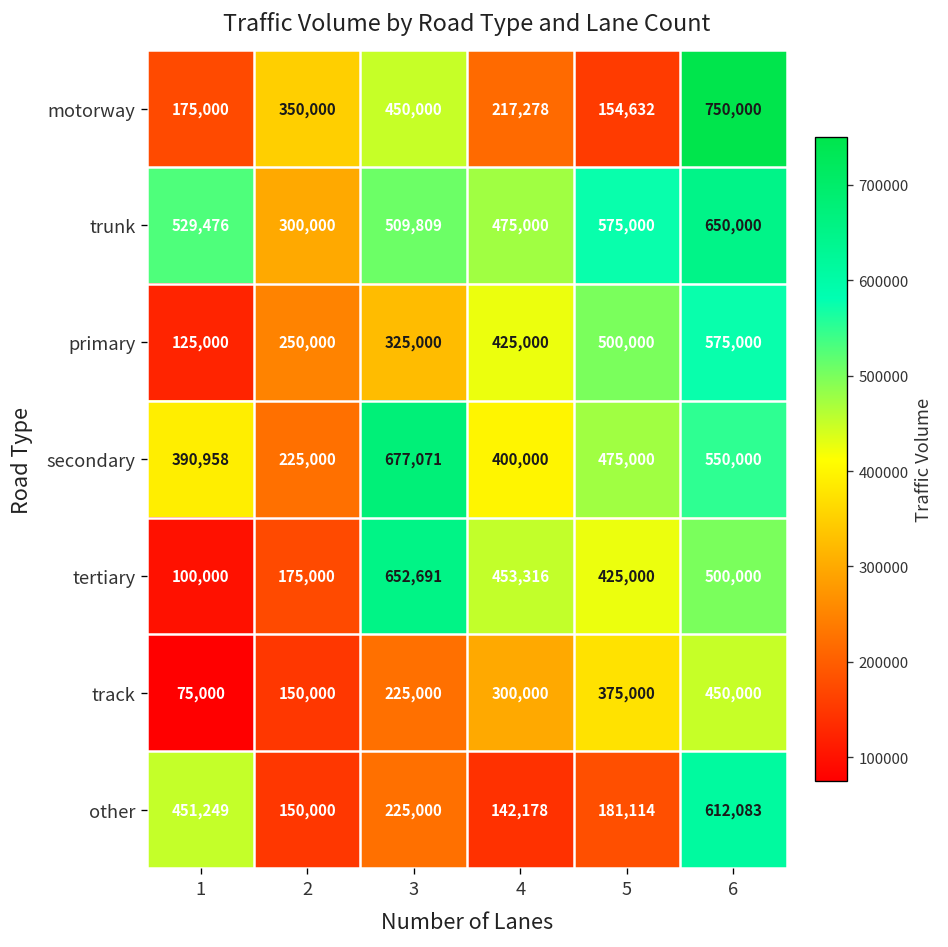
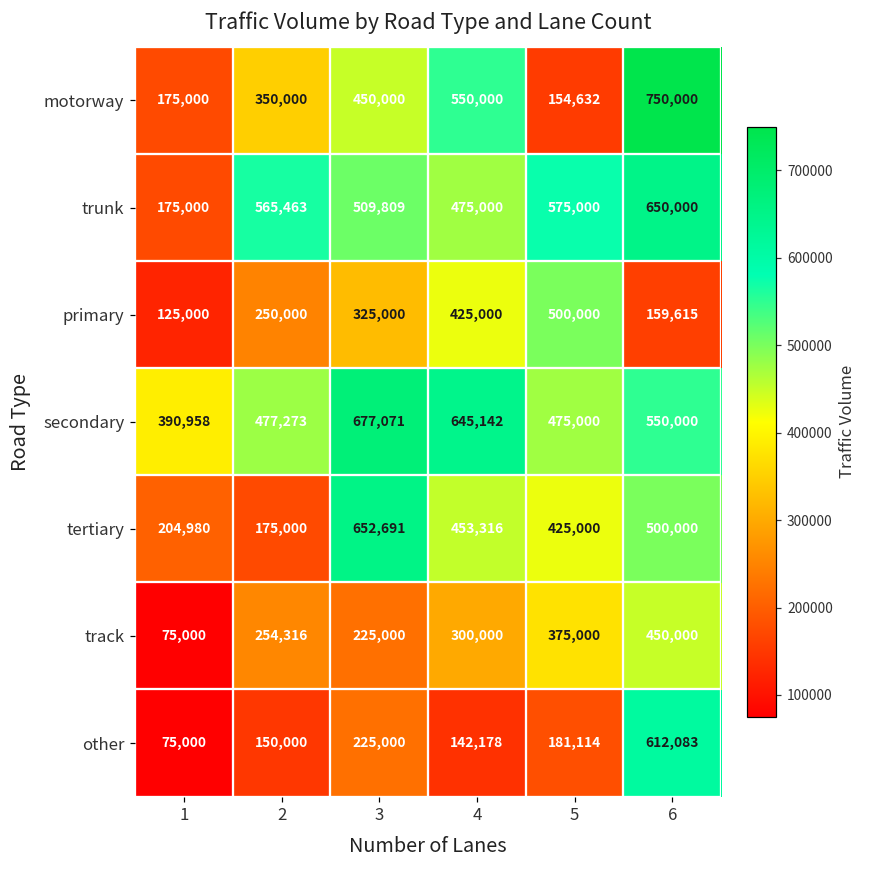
motorway, 4: 217,278 -> 550,000
trunk, 1: 529,476 -> 175,000
trunk, 2: 300,000 -> 565,463
primary, 6: 575,000 -> 159,615
secondary, 2: 225,000 -> 477,273
secondary, 4: 400,000 -> 645,142
tertiary, 1: 100,000 -> 204,980
track, 2: 150,000 -> 254,316
other, 1: 451,249 -> 75,000
